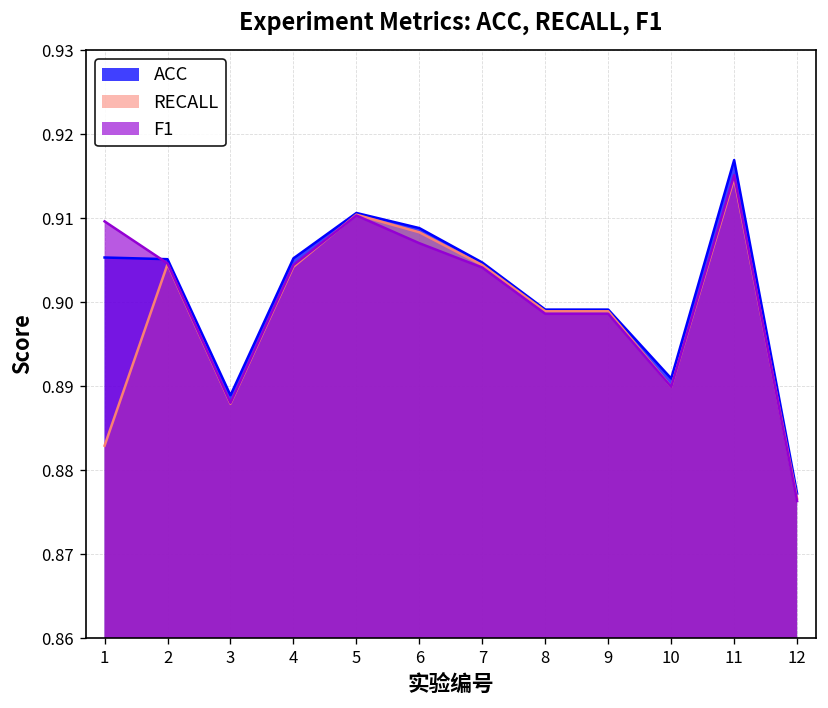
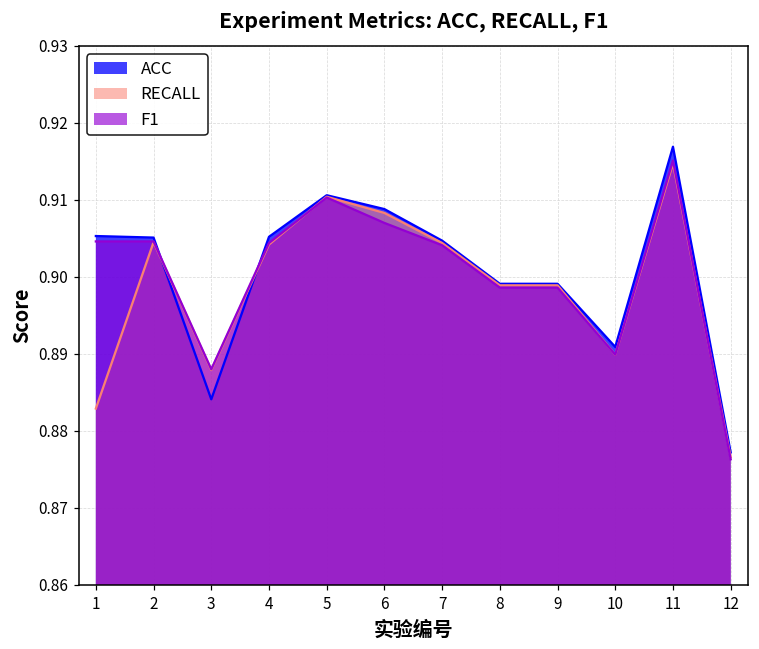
F1, 1: 0.910 -> 0.905
ACC, 3: 0.889 -> 0.884
